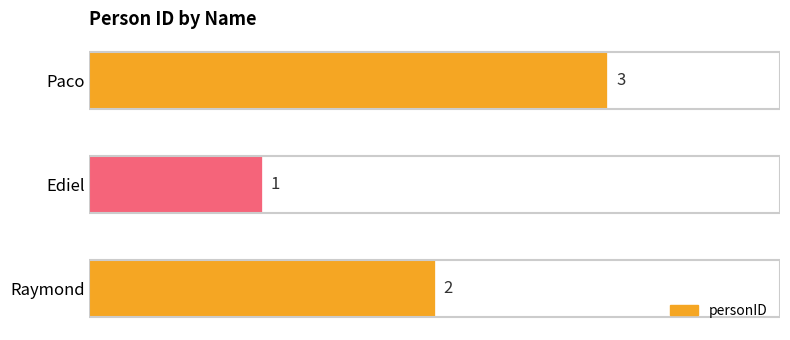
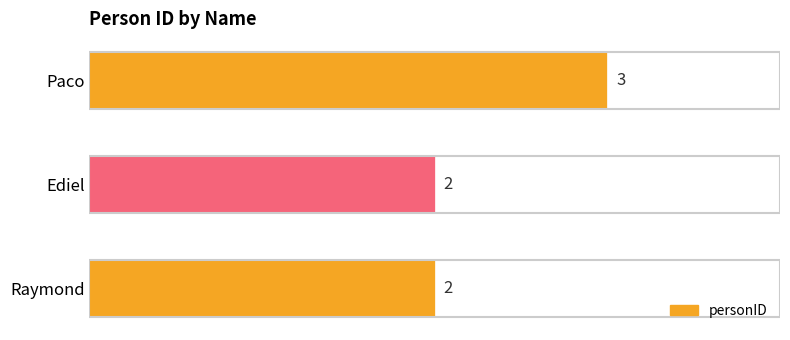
Ediel: 1 -> 2
